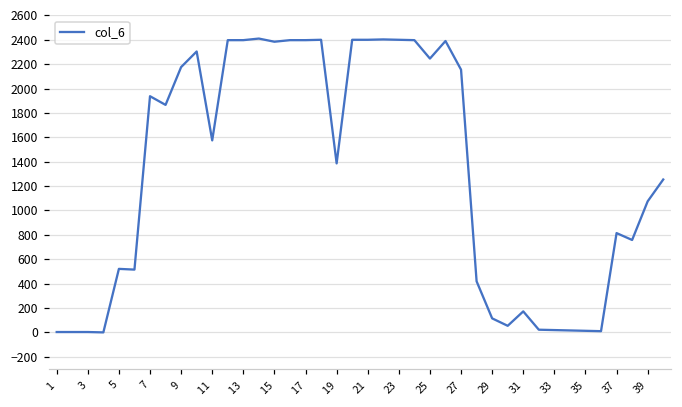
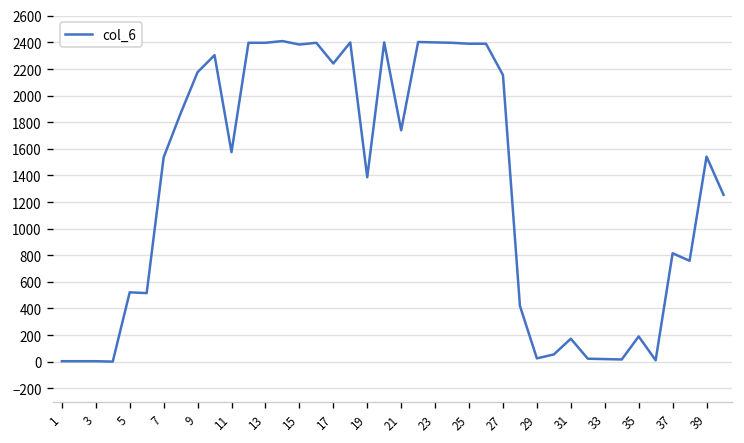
7: 1940 -> 1540
17: 2400 -> 2240
21: 2400 -> 1740
25: 2250 -> 2390
29: 120 -> 20
35: 10 -> 190
39: 1080 -> 1540
